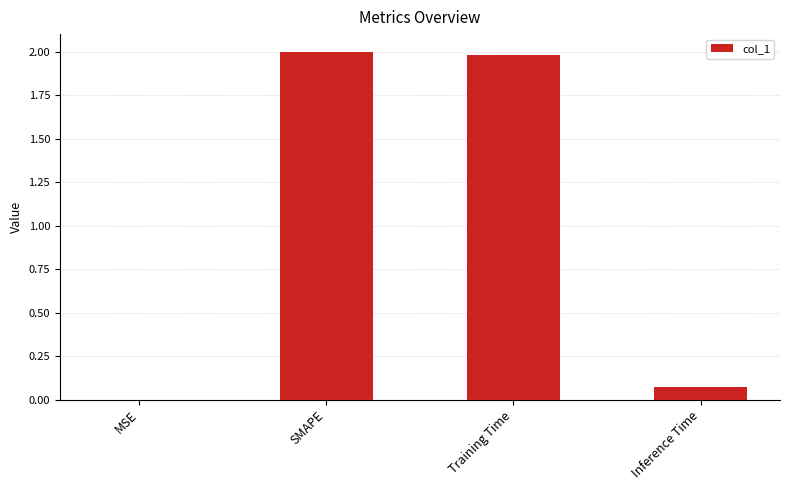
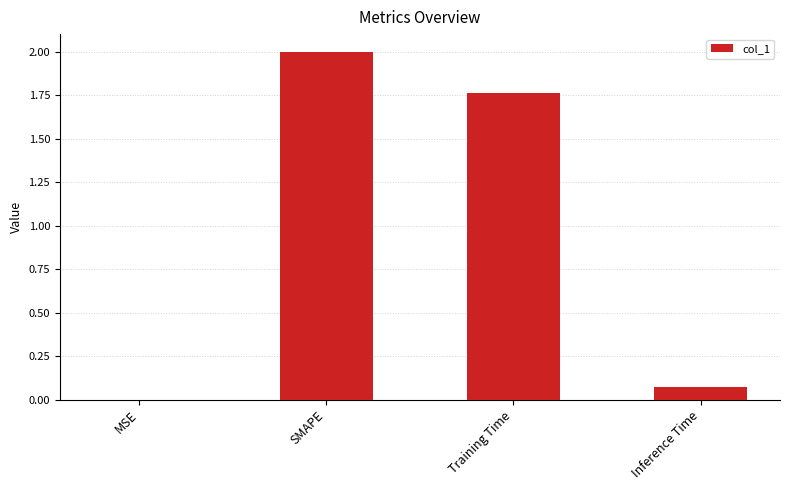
Training Time: 1.98 -> 1.76
